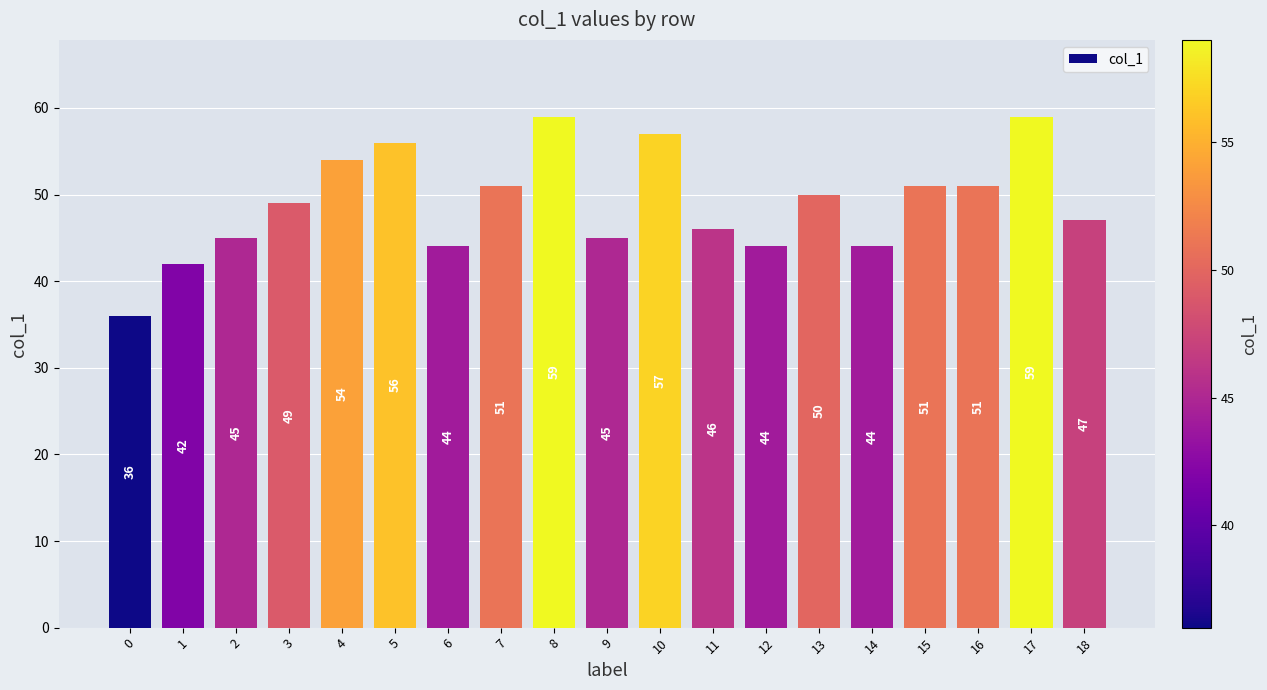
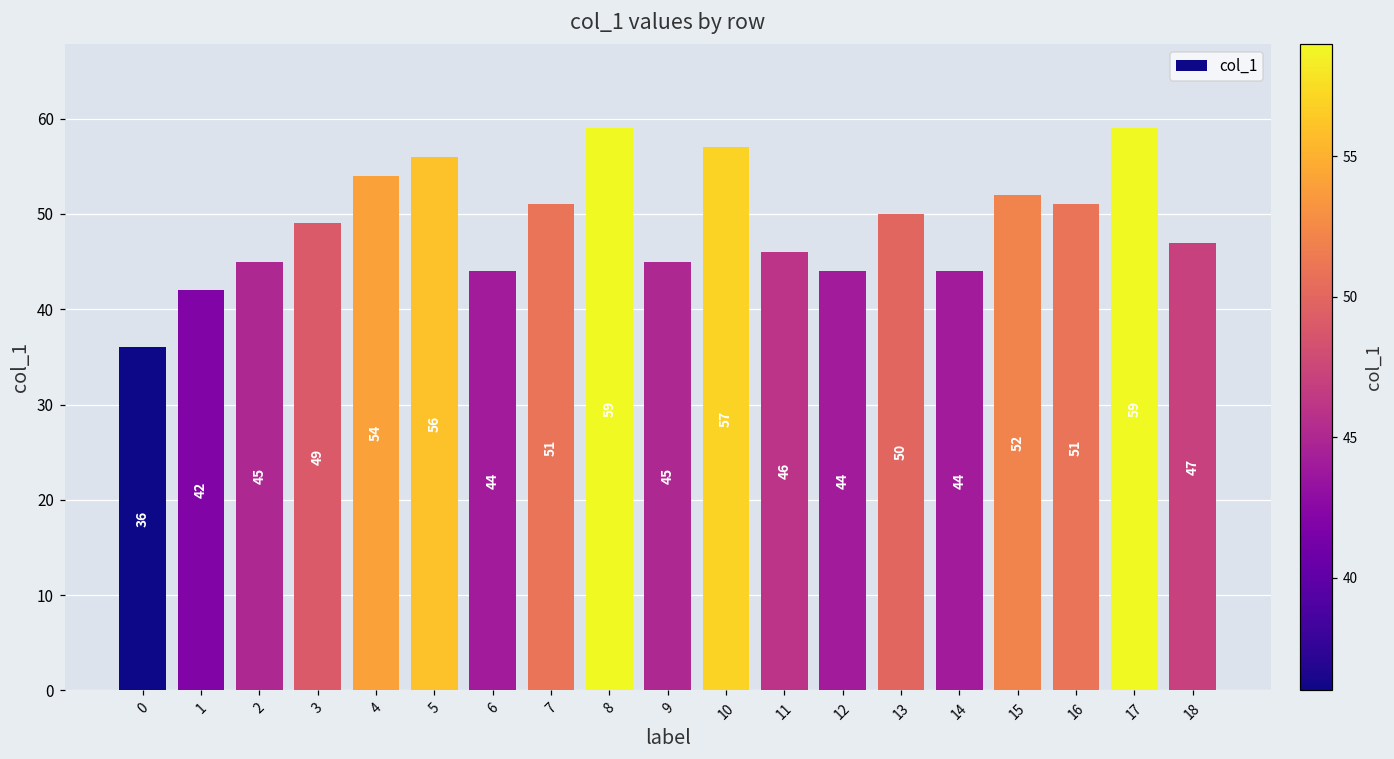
15: 51 -> 52
